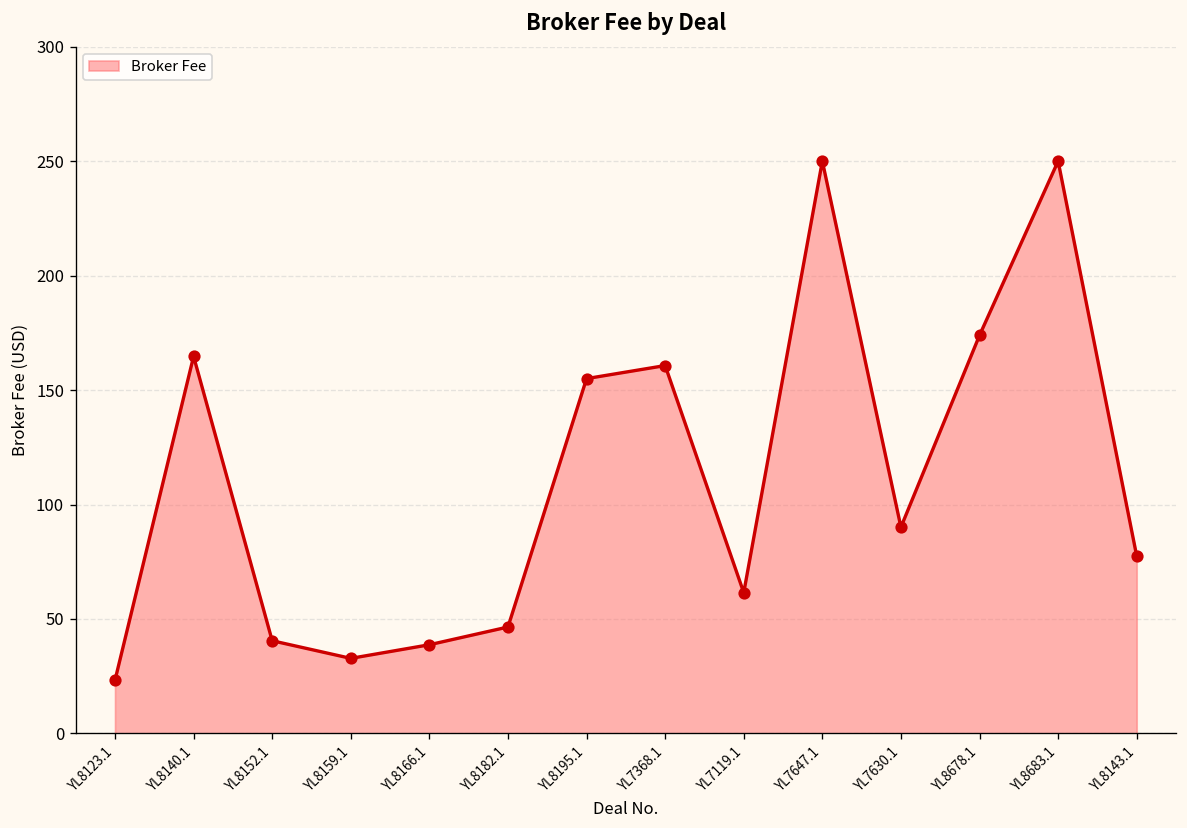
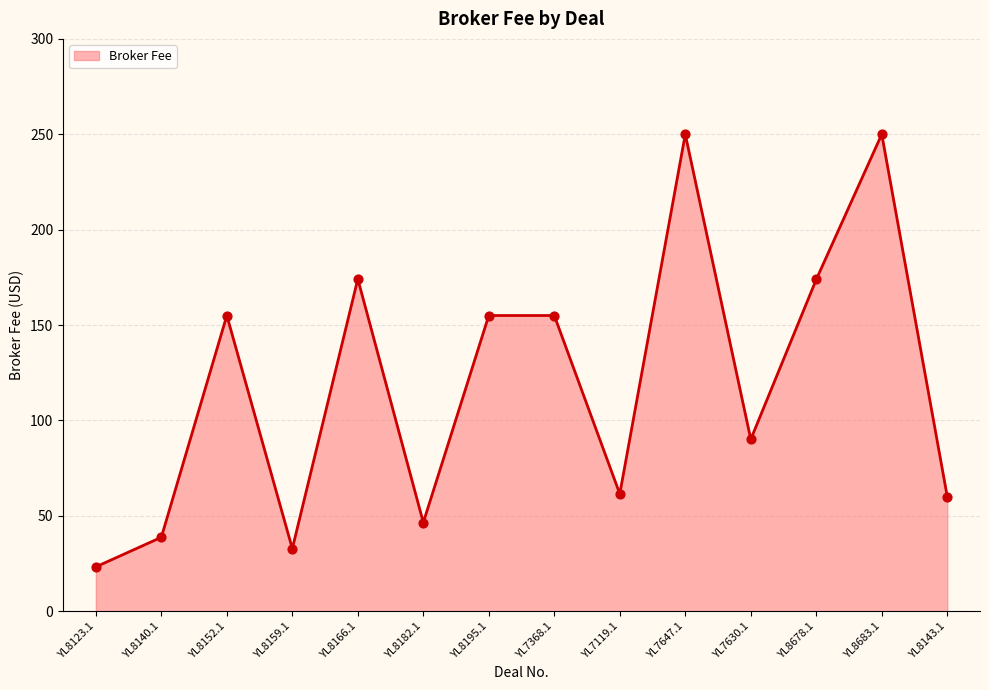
YL8140.1: 165 -> 39
YL8152.1: 41 -> 155
YL8166.1: 39 -> 174
YL7368.1: 161 -> 155
YL8143.1: 78 -> 60
